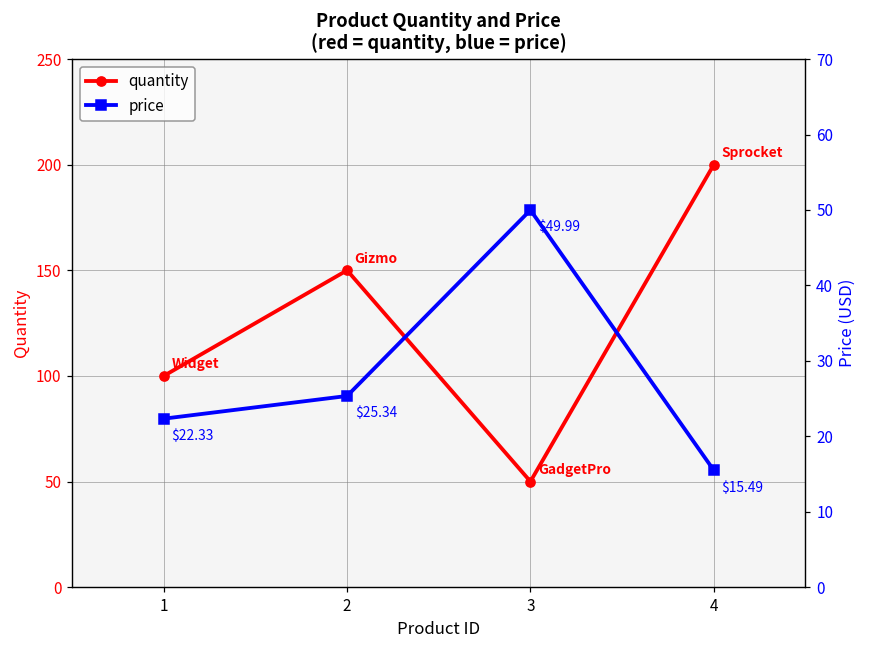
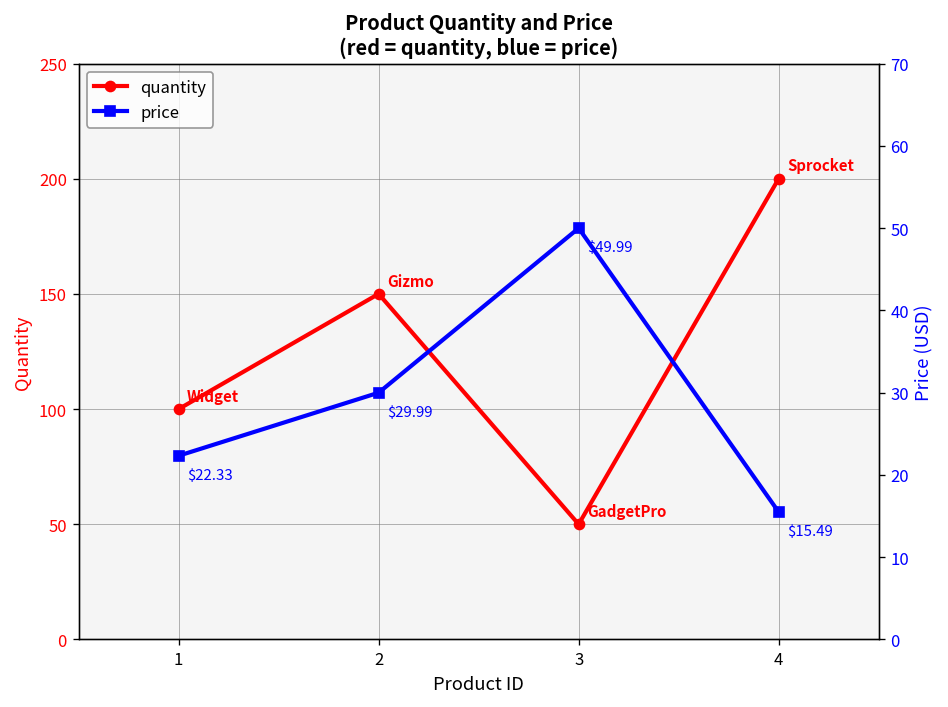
price, 2: $25.34 -> $29.99
